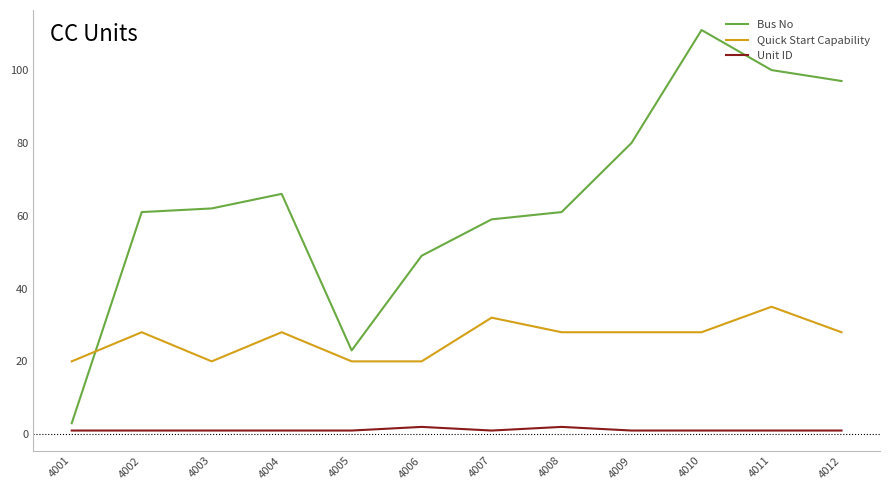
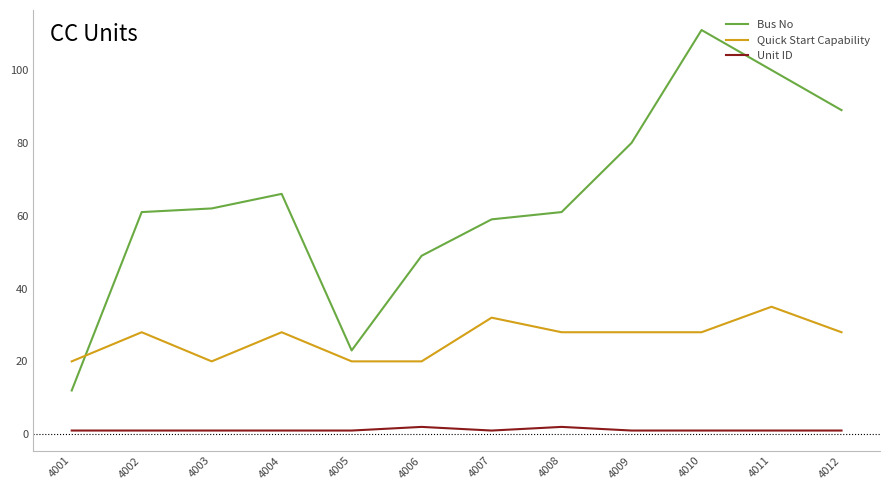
Bus No, 4001: 3 -> 12
Bus No, 4012: 97 -> 89
